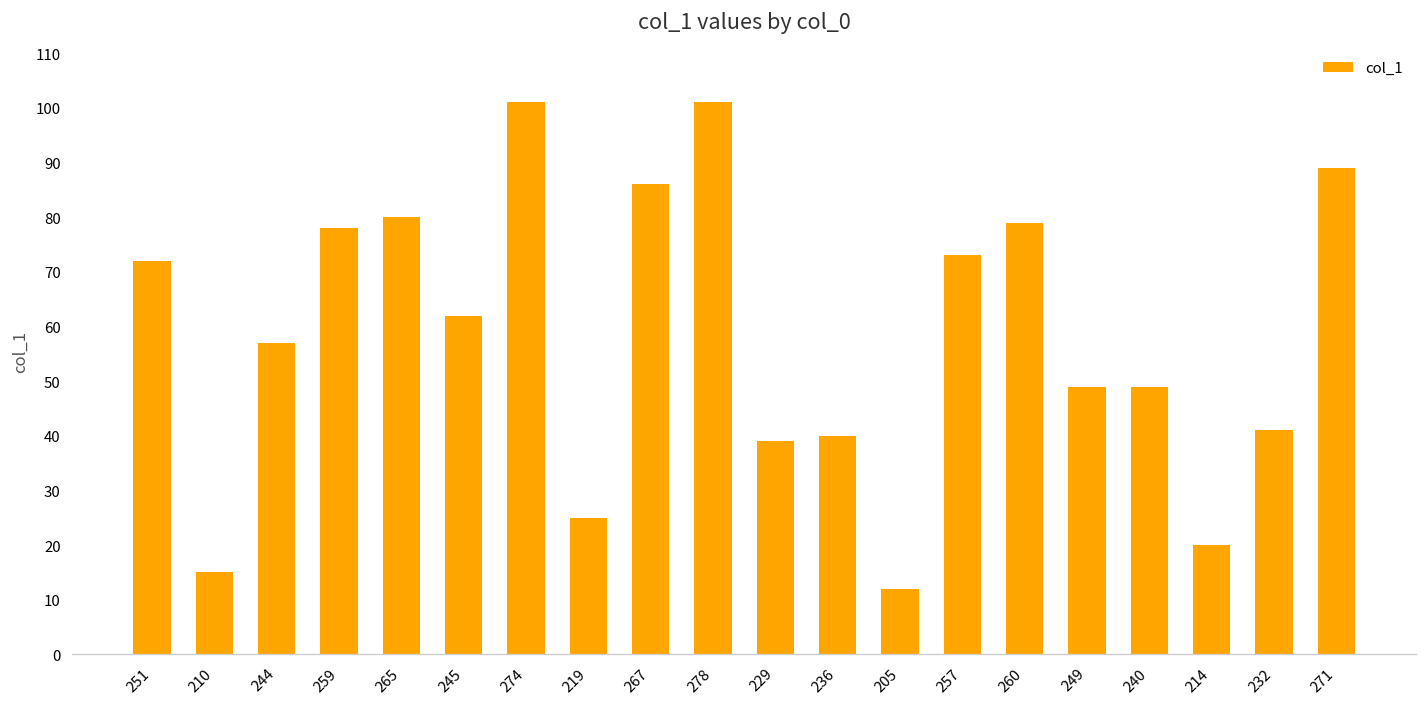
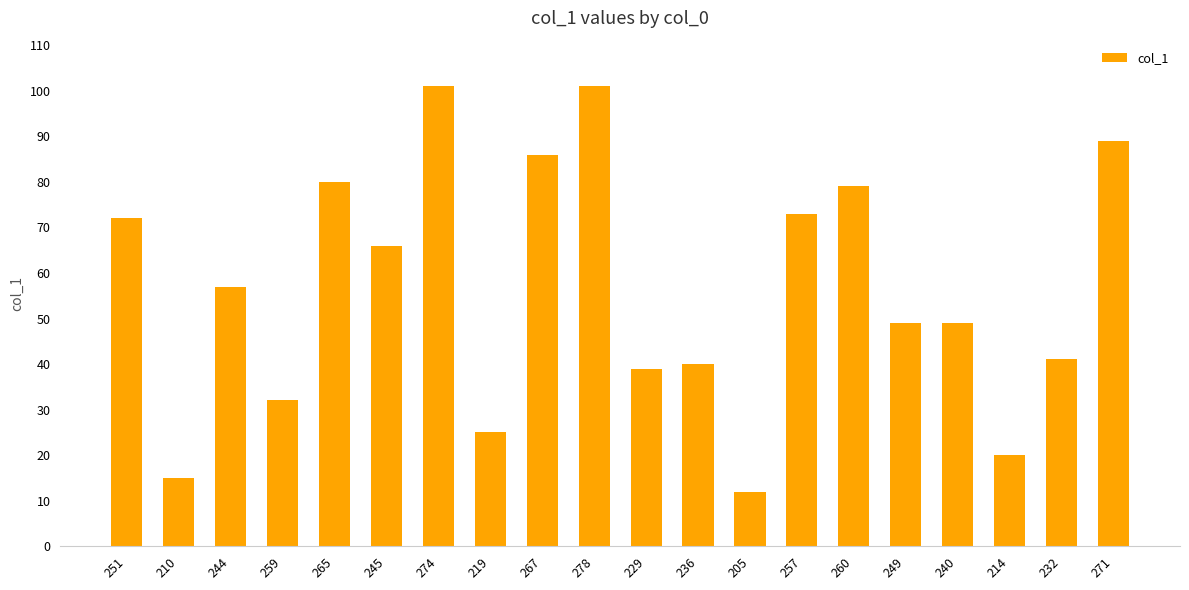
259: 78 -> 32
245: 62 -> 66
